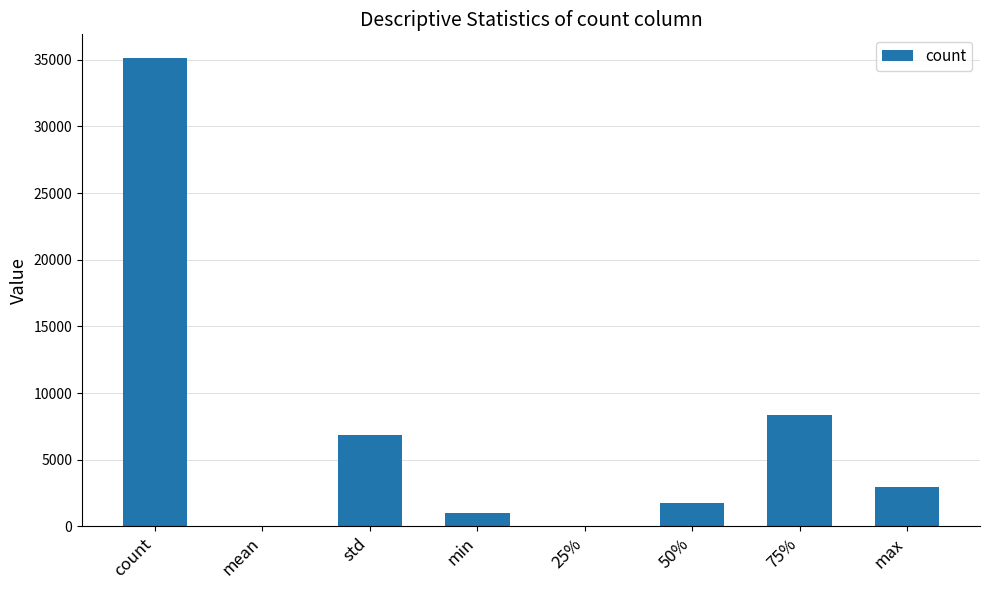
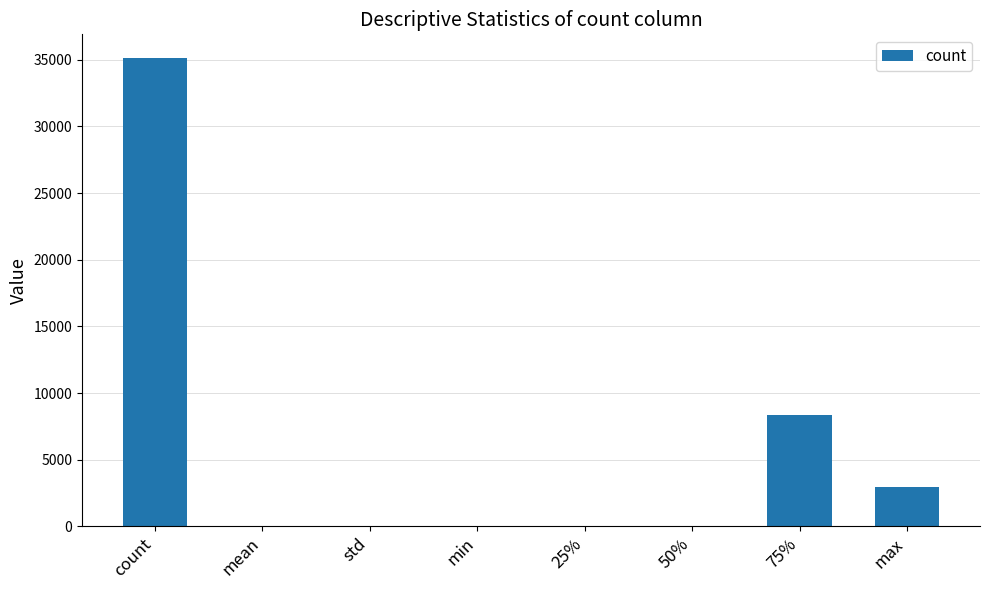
std: 6900 -> 0
min: 1000 -> 0
50%: 1700 -> 0
